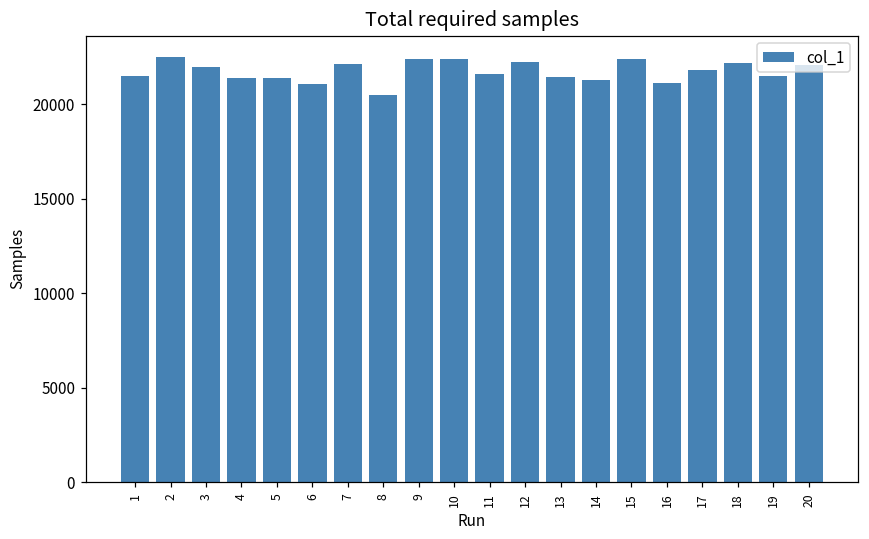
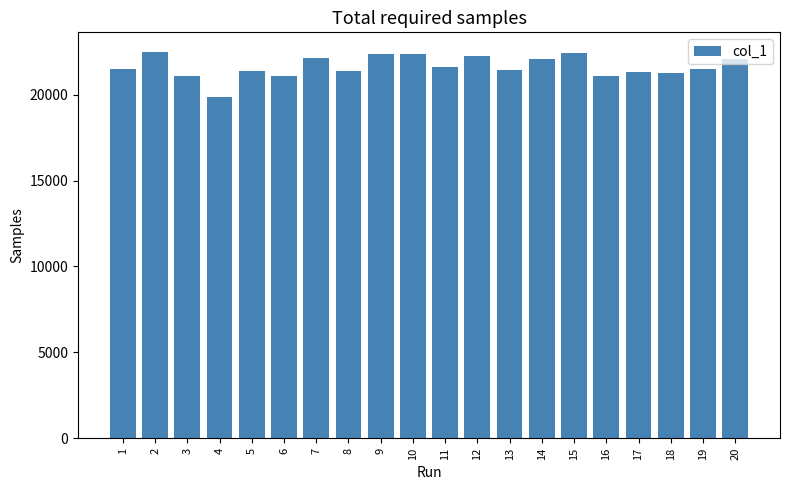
3: 22000 -> 21100
4: 21400 -> 19900
8: 20500 -> 21400
14: 21300 -> 22100
17: 21800 -> 21300
18: 22200 -> 21300
